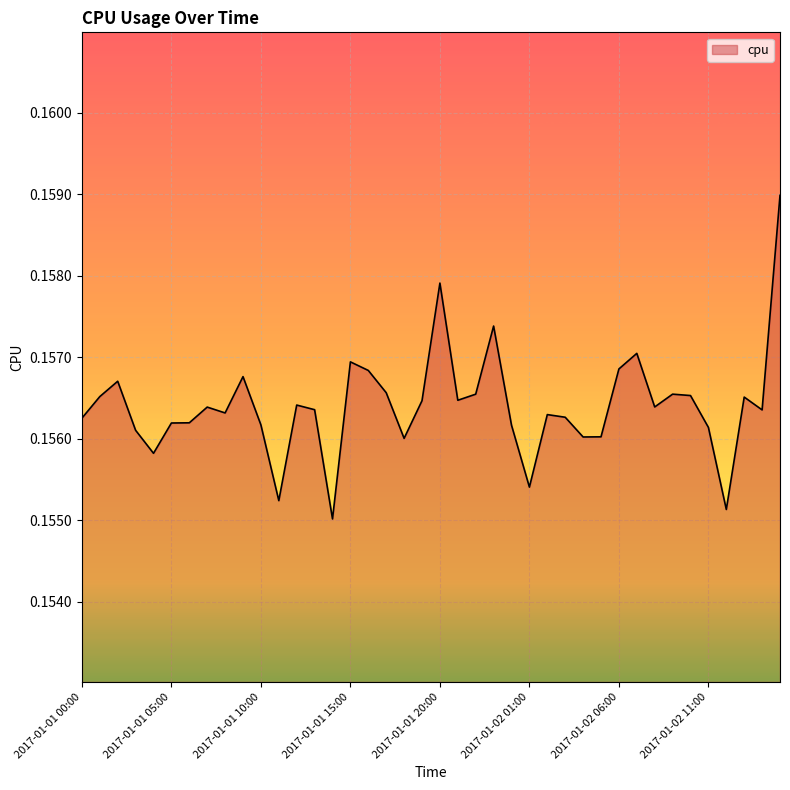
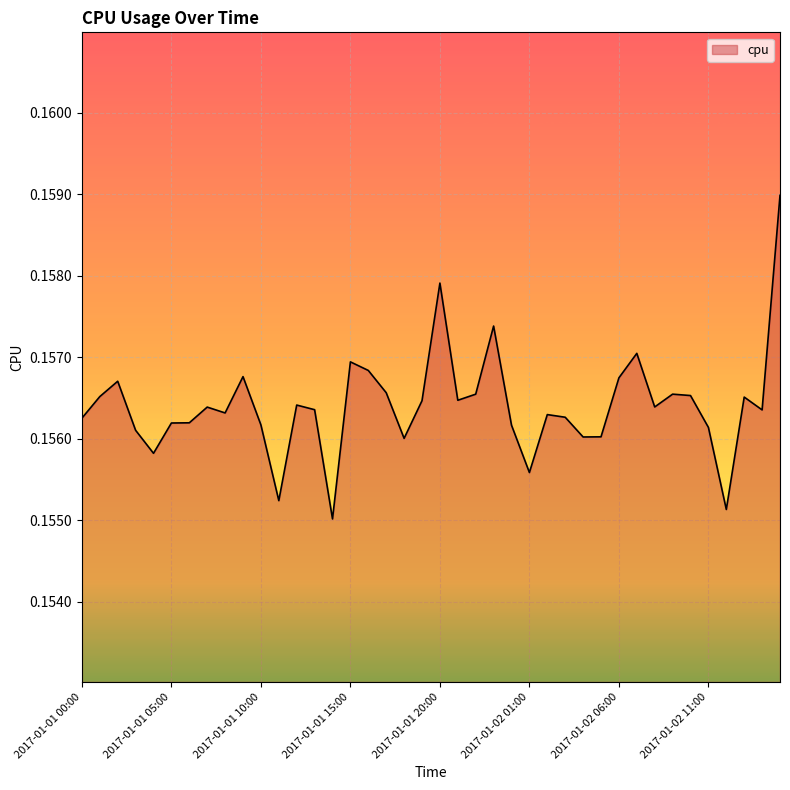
2017-01-02 01:00: 0.1554 -> 0.1556
2017-01-02 06:00: 0.1569 -> 0.1567
